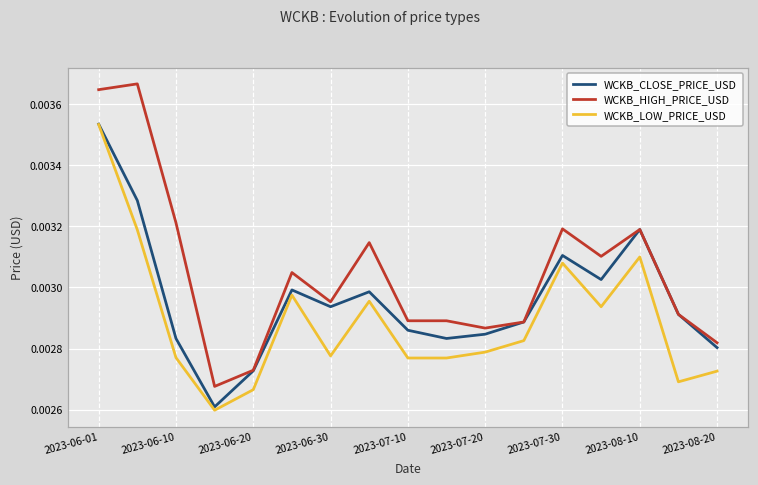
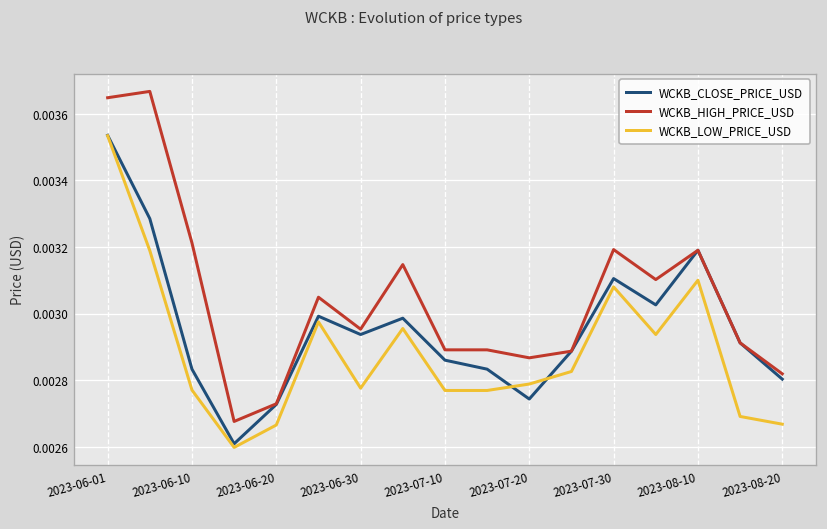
WCKB_CLOSE_PRICE_USD, 2023-07-20: 0.00285 -> 0.00274
WCKB_LOW_PRICE_USD, 2023-08-20: 0.00273 -> 0.00267
